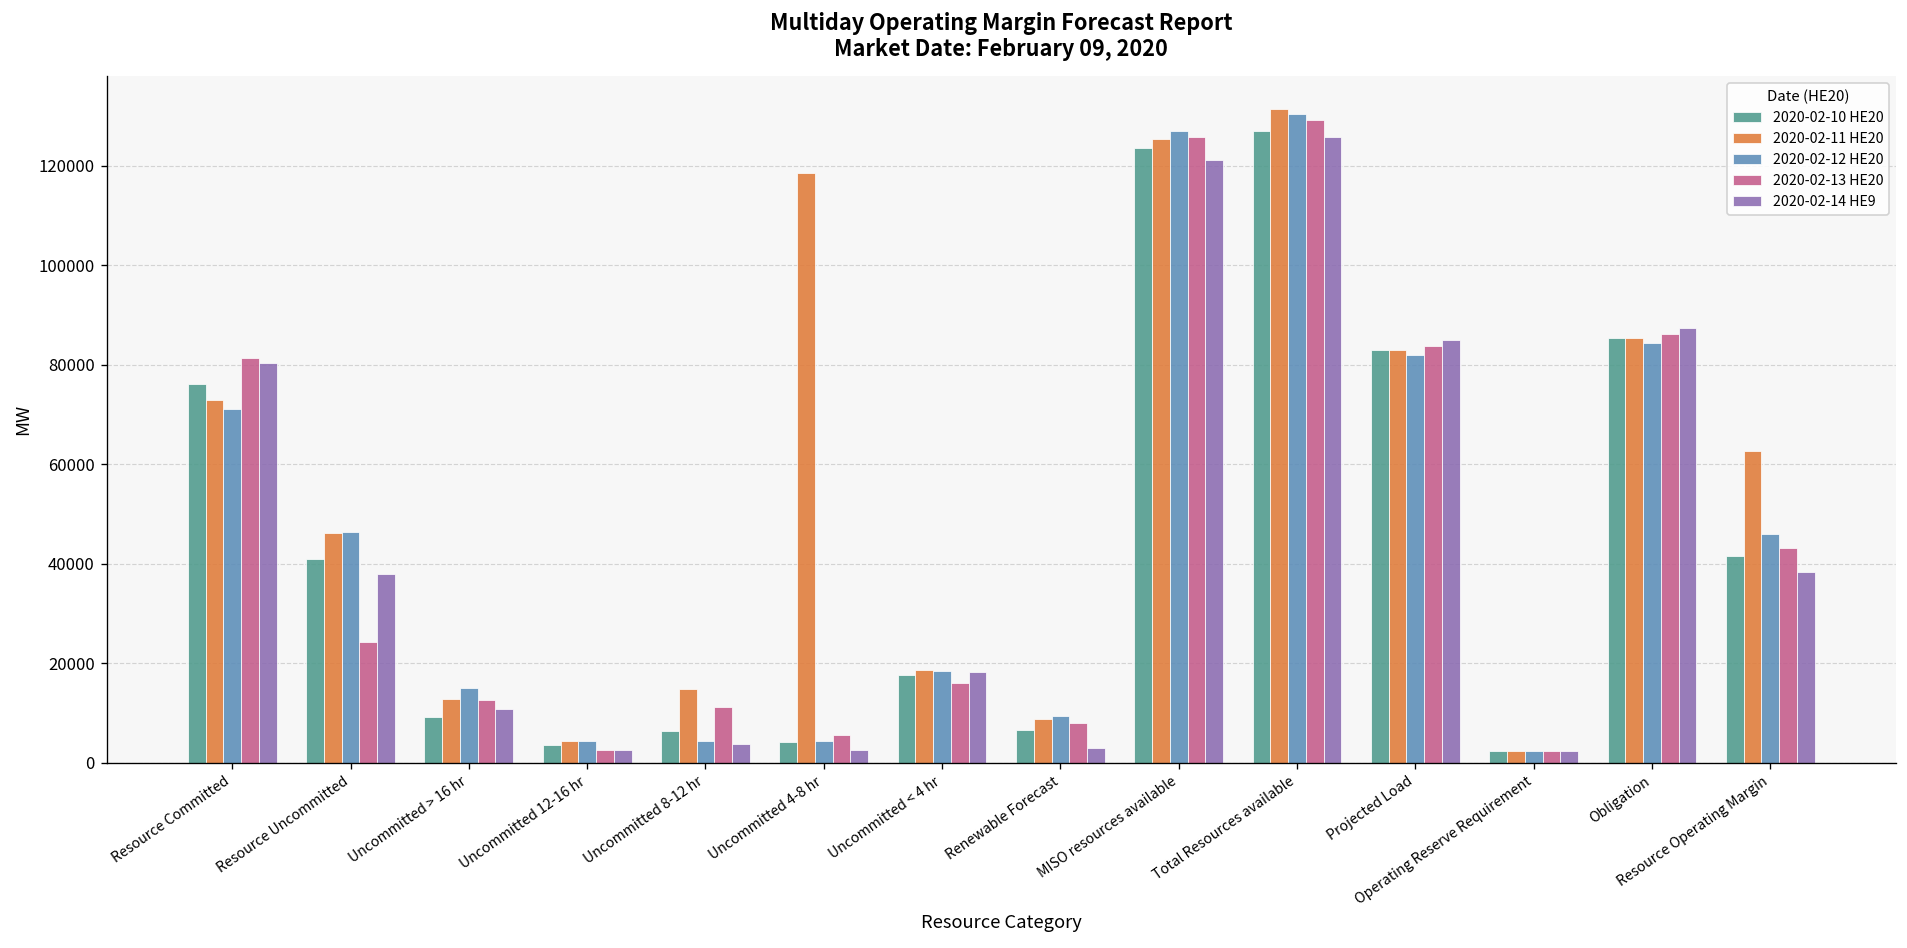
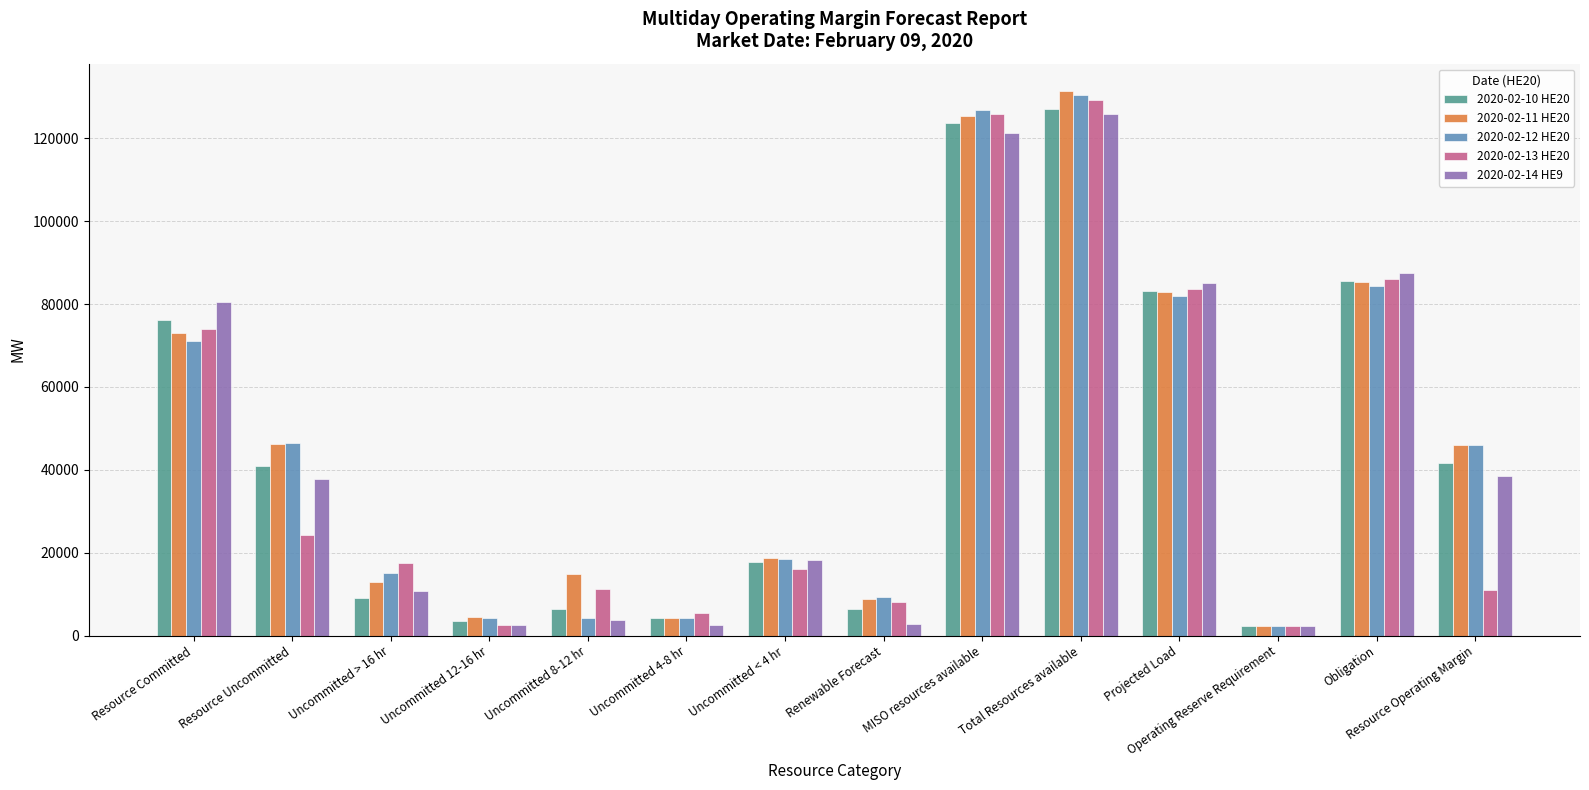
2020-02-13 HE20, Resource Committed: 81000 -> 74000
2020-02-13 HE20, Uncommitted > 16 hr: 13000 -> 18000
2020-02-11 HE20, Uncommitted 4-8 hr: 119000 -> 4000
2020-02-11 HE20, Resource Operating Margin: 63000 -> 46000
2020-02-13 HE20, Resource Operating Margin: 43000 -> 11000
